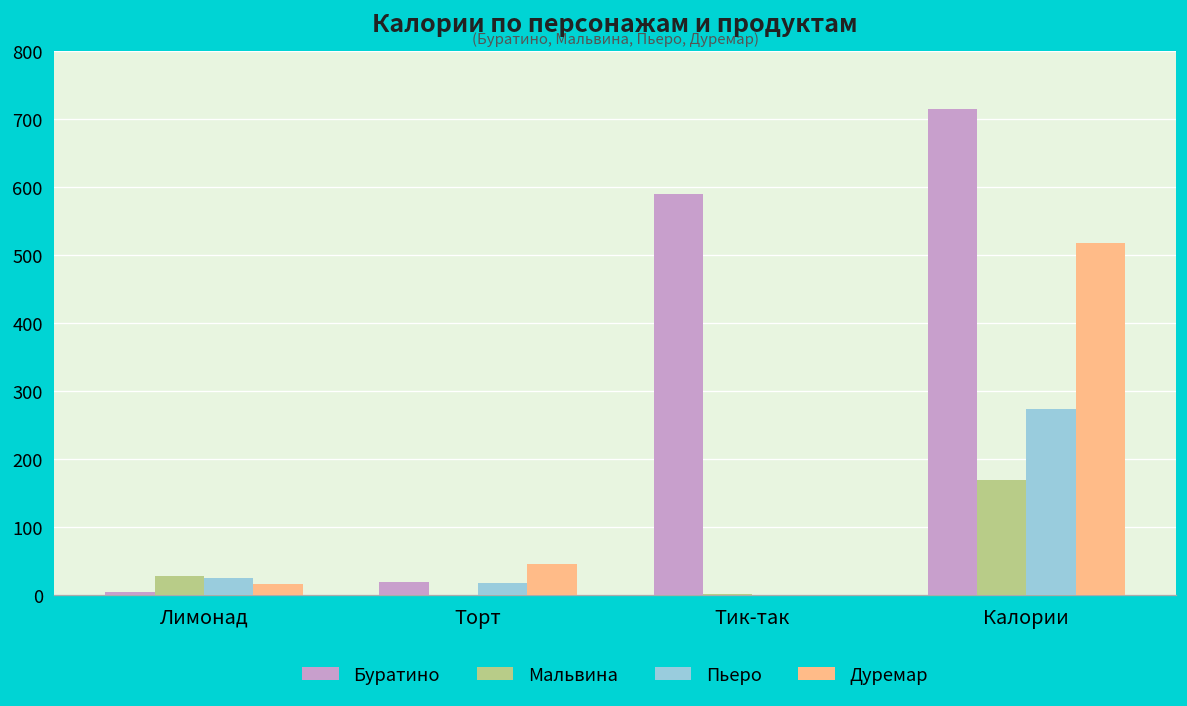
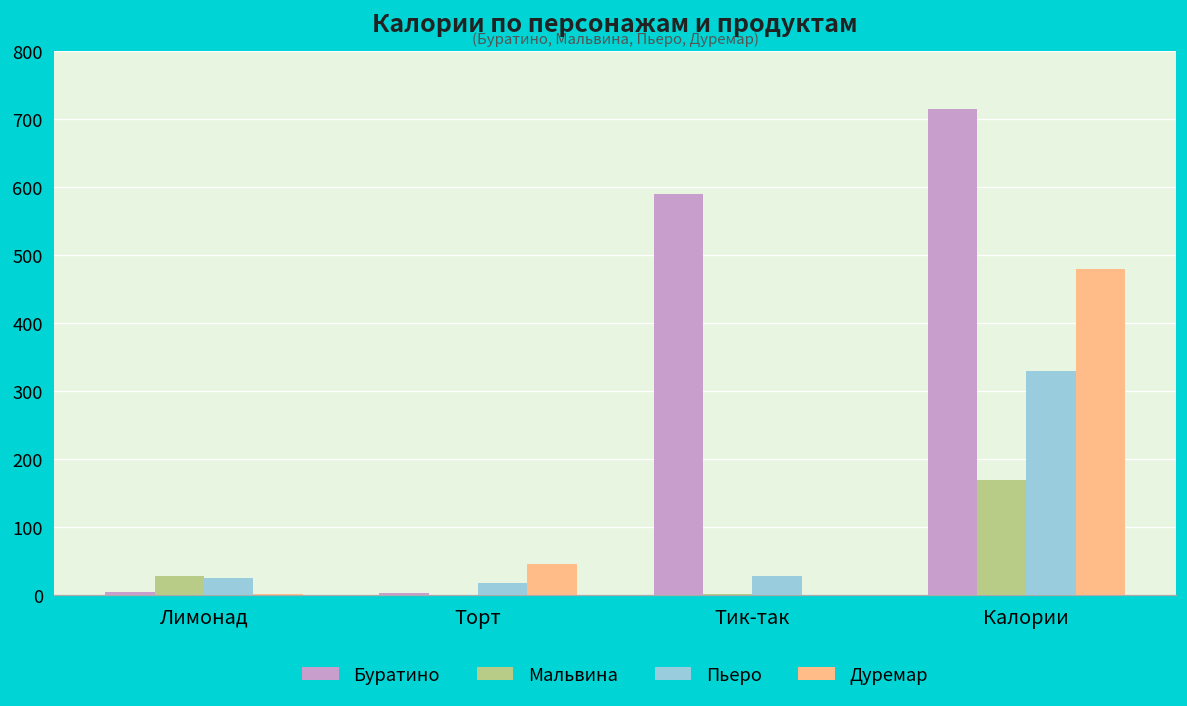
Дуремар, Лимонад: 20 -> 0
Буратино, Торт: 20 -> 0
Пьеро, Тик-так: 0 -> 30
Пьеро, Калории: 270 -> 330
Дуремар, Калории: 520 -> 480
